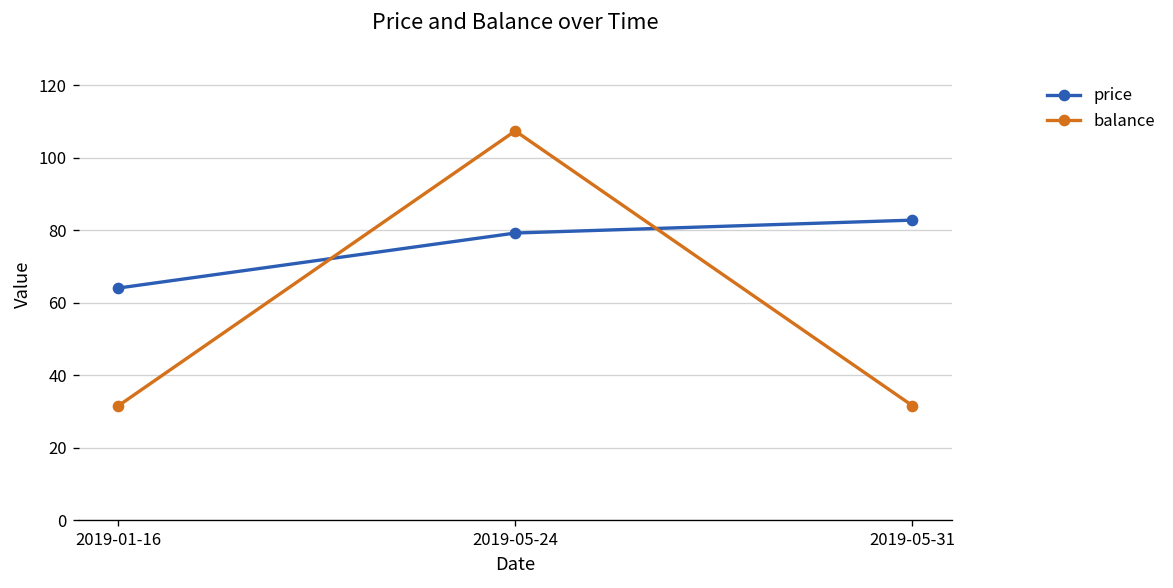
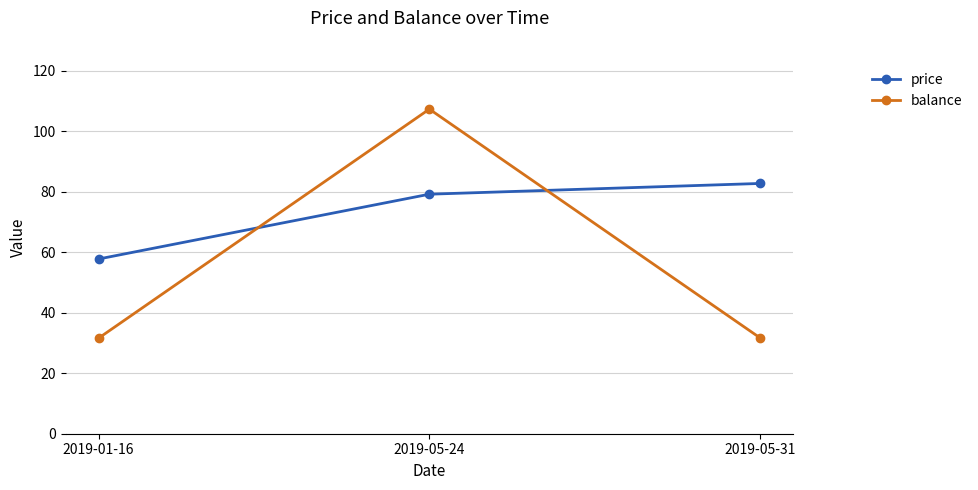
price, 2019-01-16: 64 -> 58
